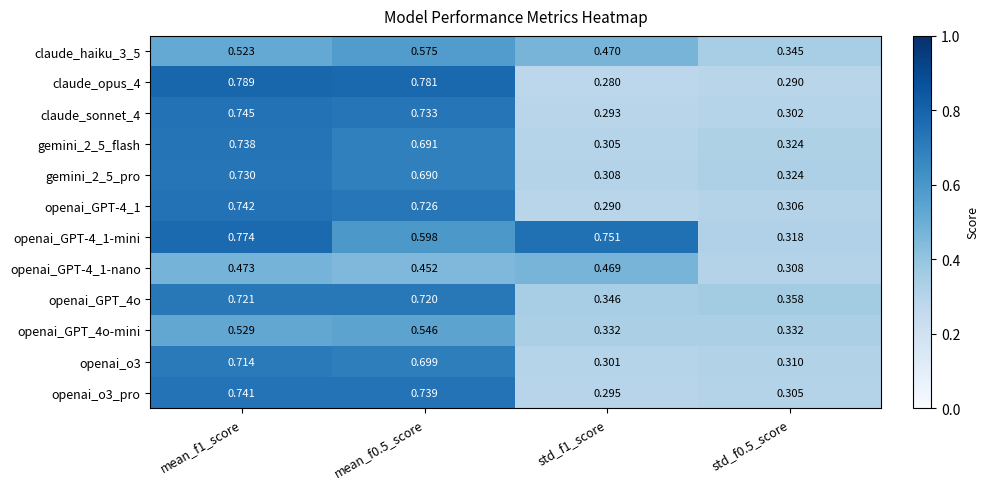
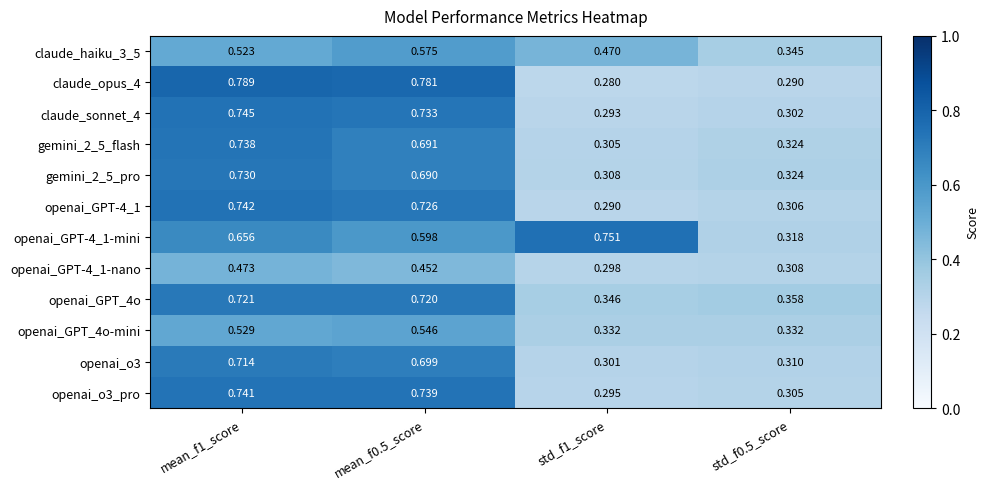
openai_GPT-4_1-mini, mean_f1_score: 0.774 -> 0.656
openai_GPT-4_1-nano, std_f1_score: 0.469 -> 0.298
